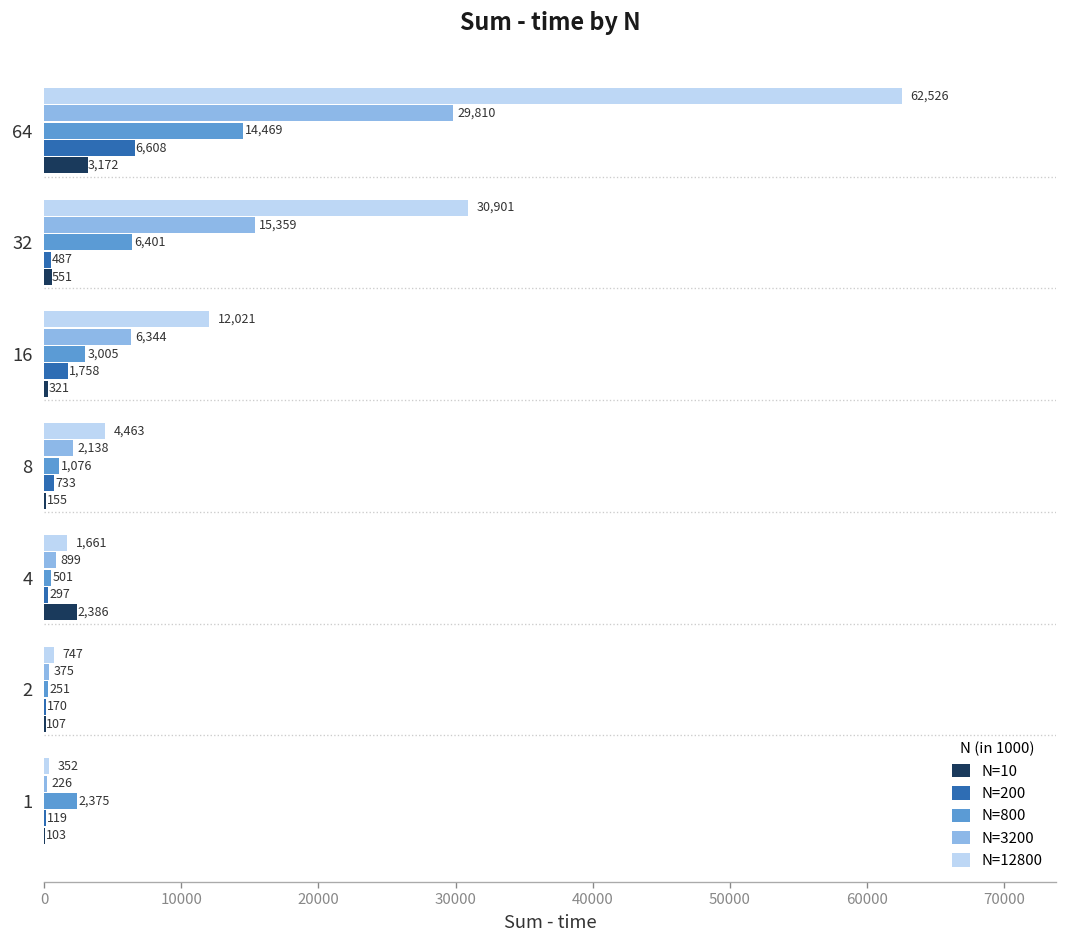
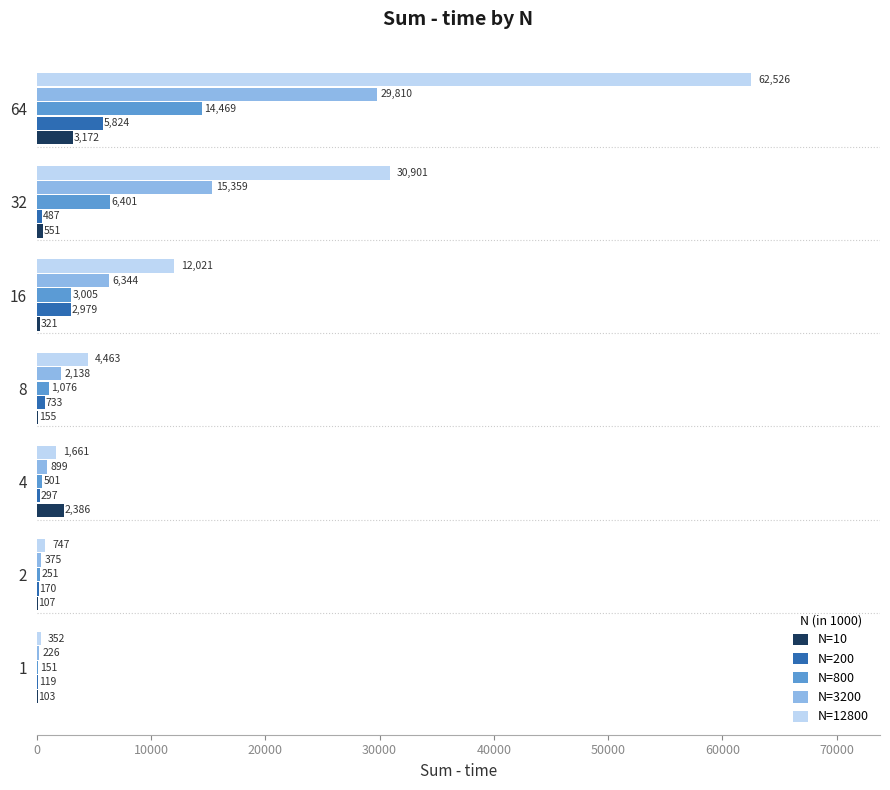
N=200, 64: 6,608 -> 5,824
N=200, 16: 1,758 -> 2,979
N=800, 1: 2,375 -> 151
